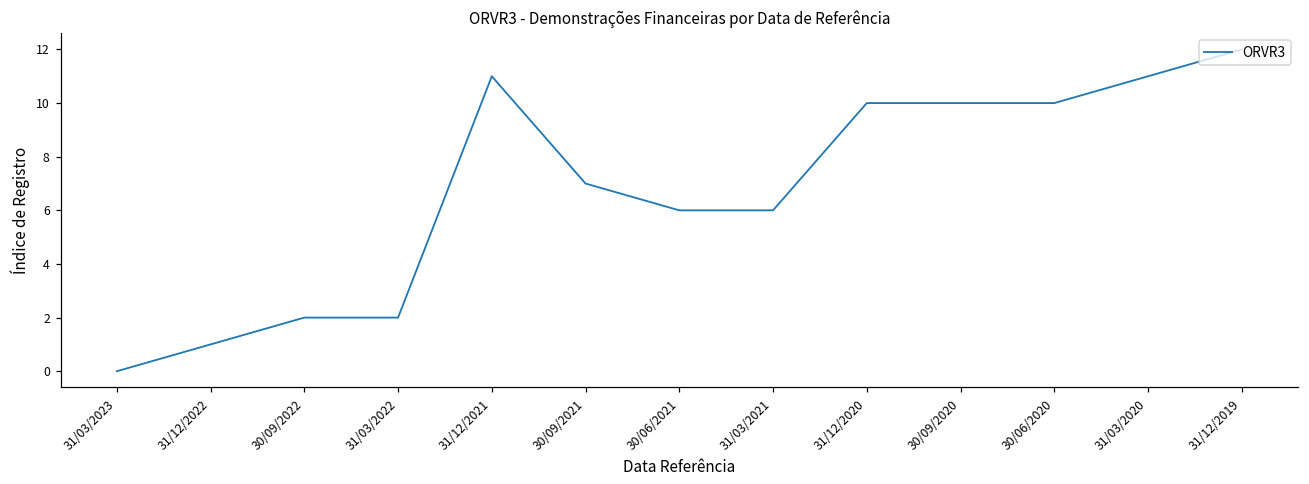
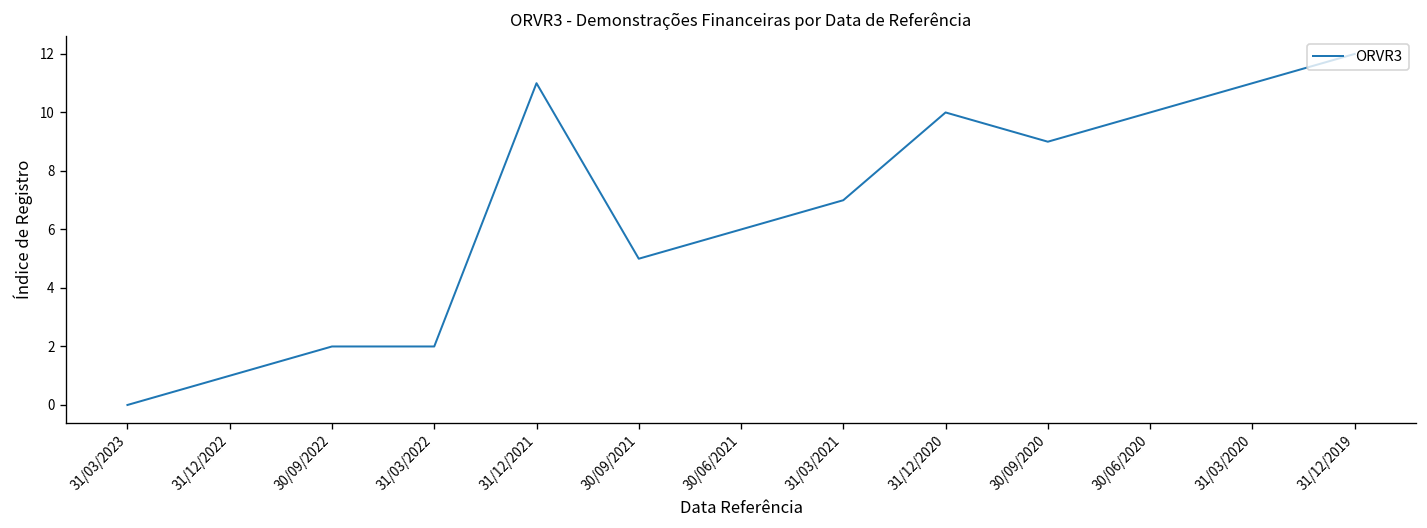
30/09/2021: 7 -> 5
31/03/2021: 6 -> 7
30/09/2020: 10 -> 9
